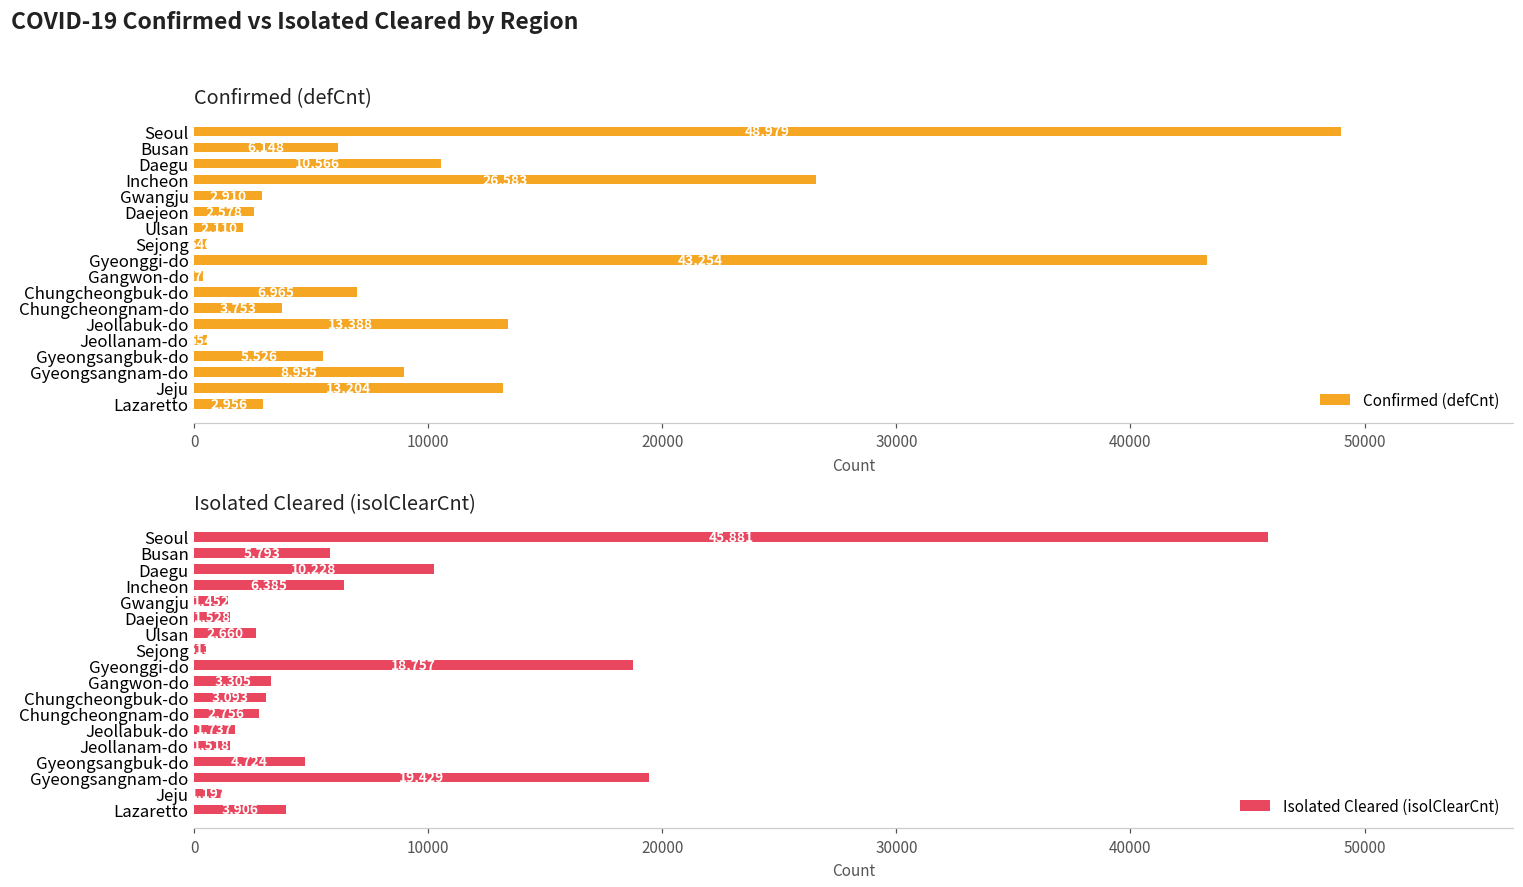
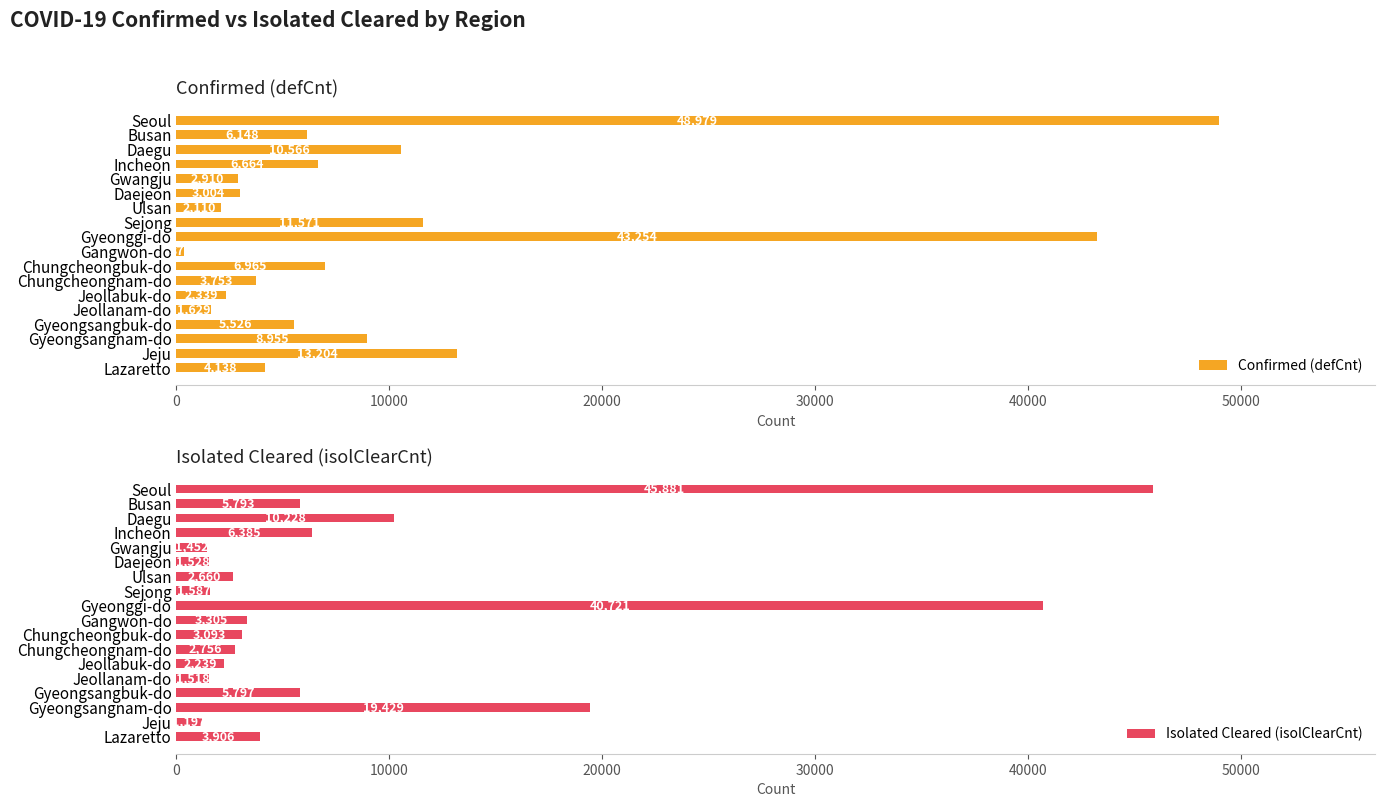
Confirmed (defCnt), Incheon: 26600 -> 6700
Confirmed (defCnt), Daejeon: 2,578 -> 3,004
Confirmed (defCnt), Sejong: 500 -> 11600
Confirmed (defCnt), Jeollabuk-do: 13,388 -> 2,339
Confirmed (defCnt), Jeollanam-do: 600 -> 1600
Confirmed (defCnt), Lazaretto: 3000 -> 4100
Isolated Cleared (isolClearCnt), Sejong: 500 -> 1600
Isolated Cleared (isolClearCnt), Gyeonggi-do: 18,757 -> 40,721
Isolated Cleared (isolClearCnt), Jeollabuk-do: 1,737 -> 2,239
Isolated Cleared (isolClearCnt), Gyeongsangbuk-do: 4700 -> 5800
